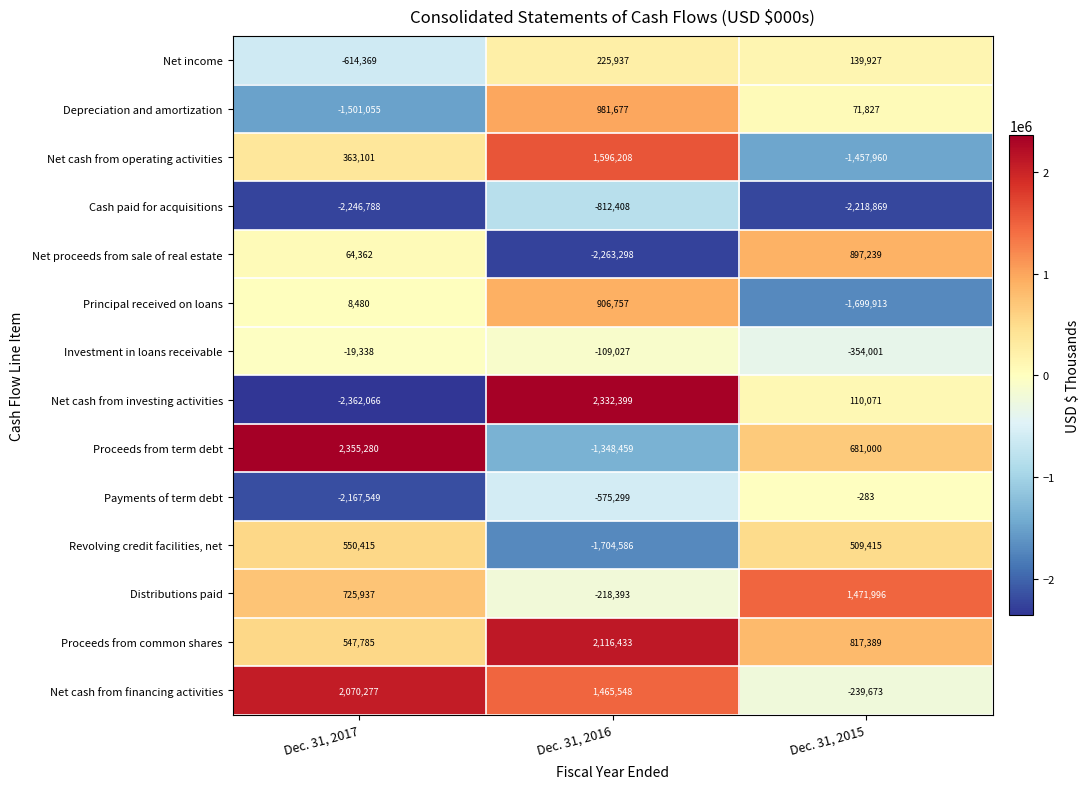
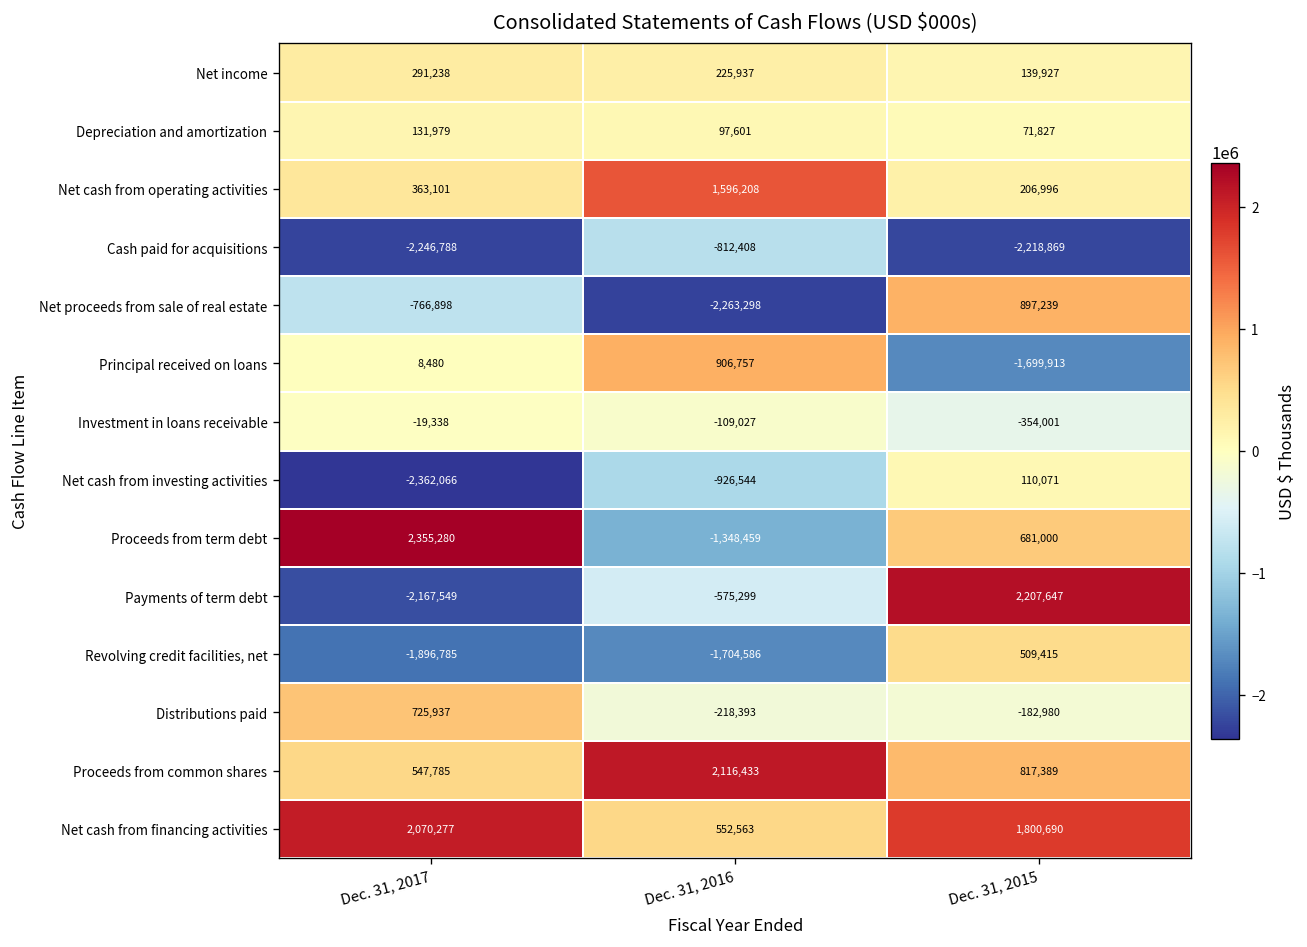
Net income, Dec. 31, 2017: -614,369 -> 291,238
Depreciation and amortization, Dec. 31, 2017: -1,501,055 -> 131,979
Depreciation and amortization, Dec. 31, 2016: 981,677 -> 97,601
Net cash from operating activities, Dec. 31, 2015: -1,457,960 -> 206,996
Net proceeds from sale of real estate, Dec. 31, 2017: 64,362 -> -766,898
Net cash from investing activities, Dec. 31, 2016: 2,332,399 -> -926,544
Payments of term debt, Dec. 31, 2015: -283 -> 2,207,647
Revolving credit facilities, net, Dec. 31, 2017: 550,415 -> -1,896,785
Distributions paid, Dec. 31, 2015: 1,471,996 -> -182,980
Net cash from financing activities, Dec. 31, 2016: 1,465,548 -> 552,563
Net cash from financing activities, Dec. 31, 2015: -239,673 -> 1,800,690
